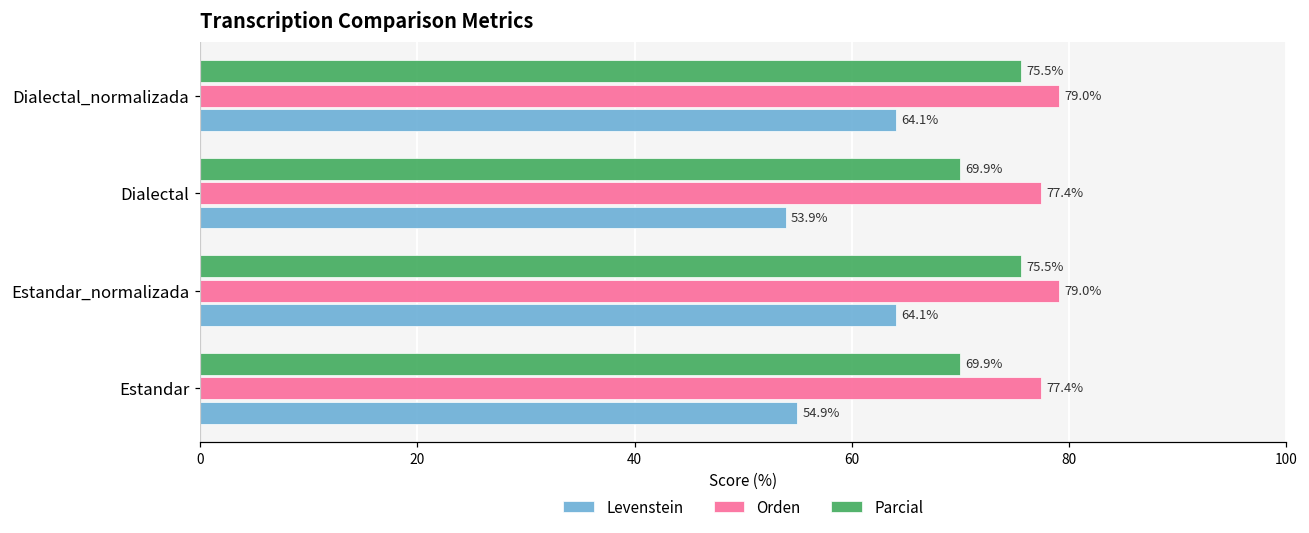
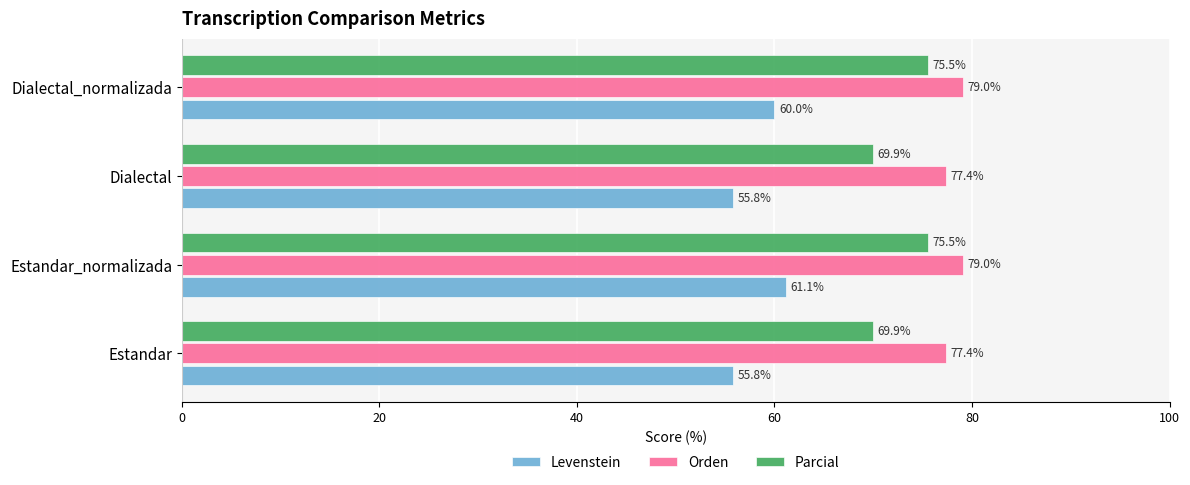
Levenstein, Dialectal_normalizada: 64.1% -> 60.0%
Levenstein, Dialectal: 53.9% -> 55.8%
Levenstein, Estandar_normalizada: 64.1% -> 61.1%
Levenstein, Estandar: 54.9% -> 55.8%
